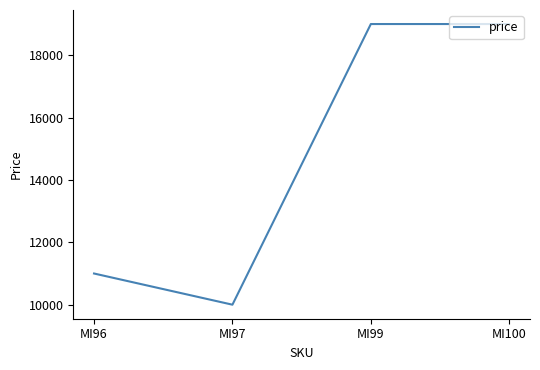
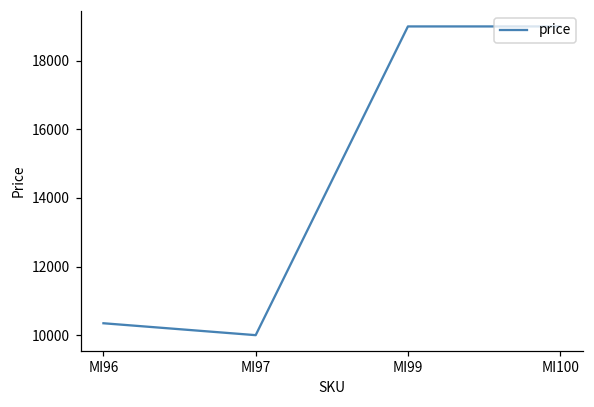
MI96: 11000 -> 10300
